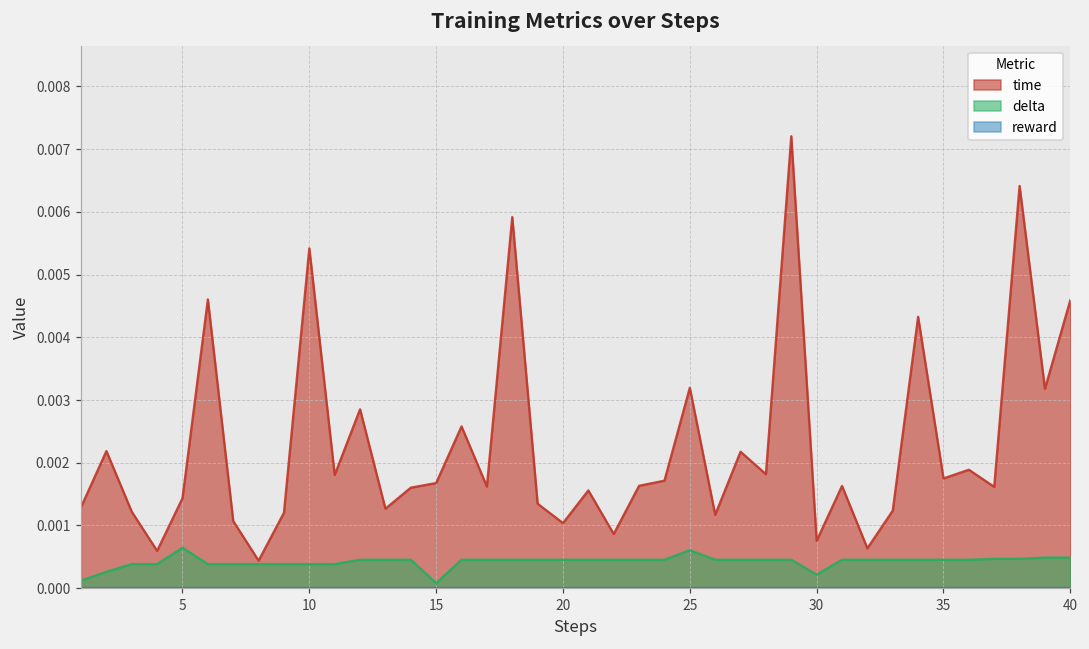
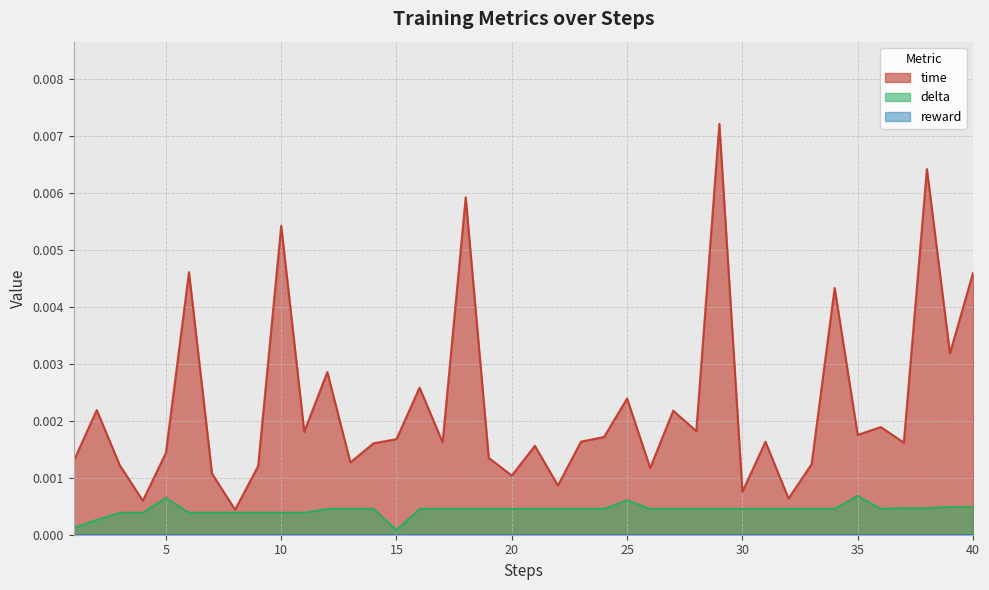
time, 25: 0.0032 -> 0.0024
delta, 30: 0.0002 -> 0.0005
delta, 35: 0.0005 -> 0.0007
